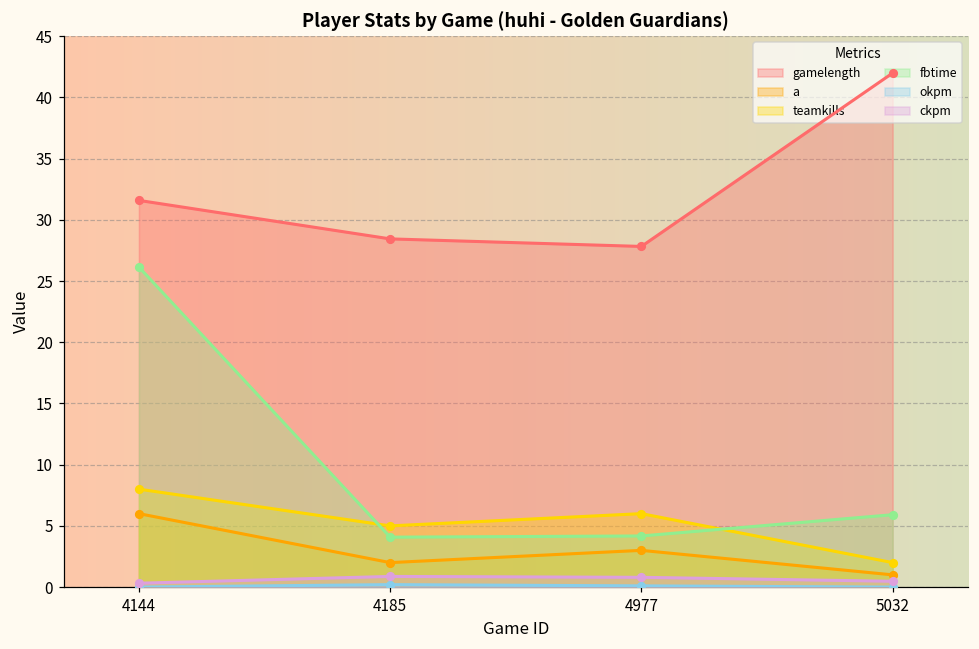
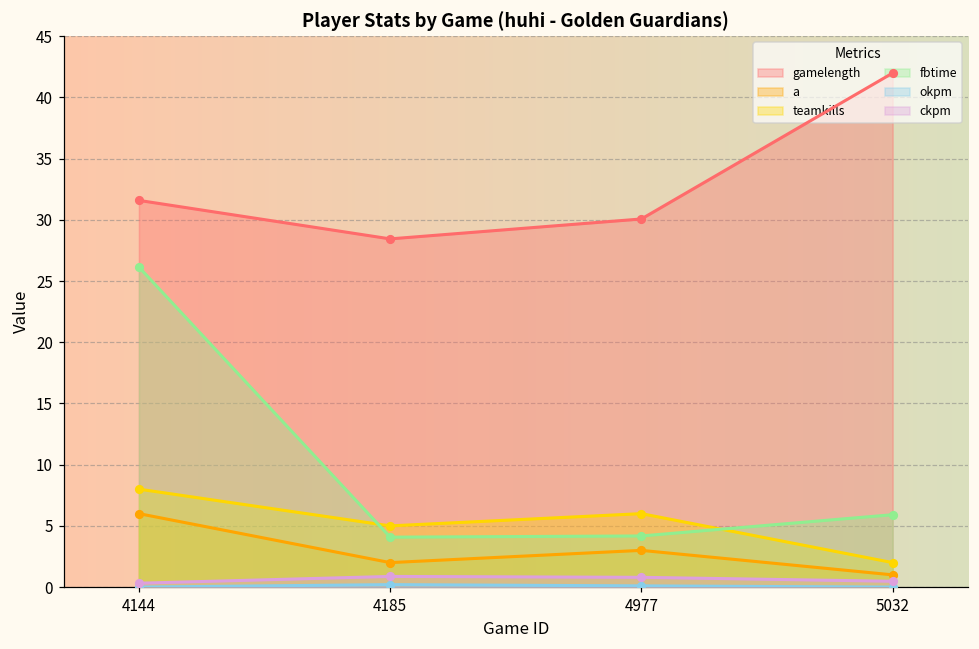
gamelength, 4977: 27.8 -> 30.1
